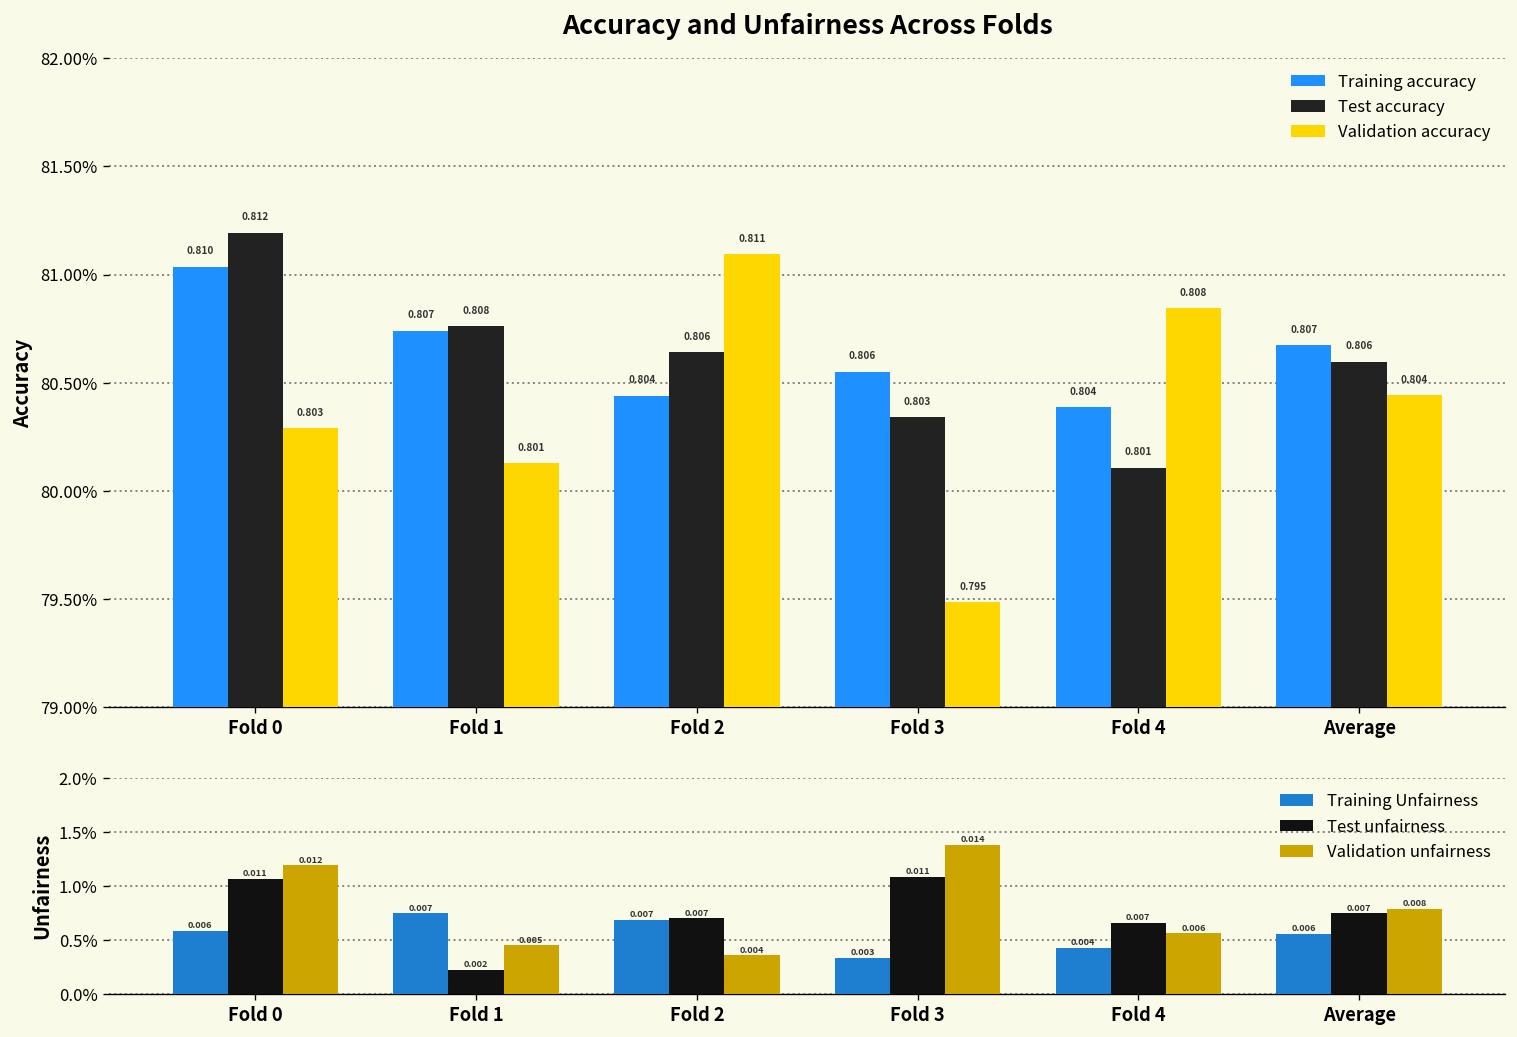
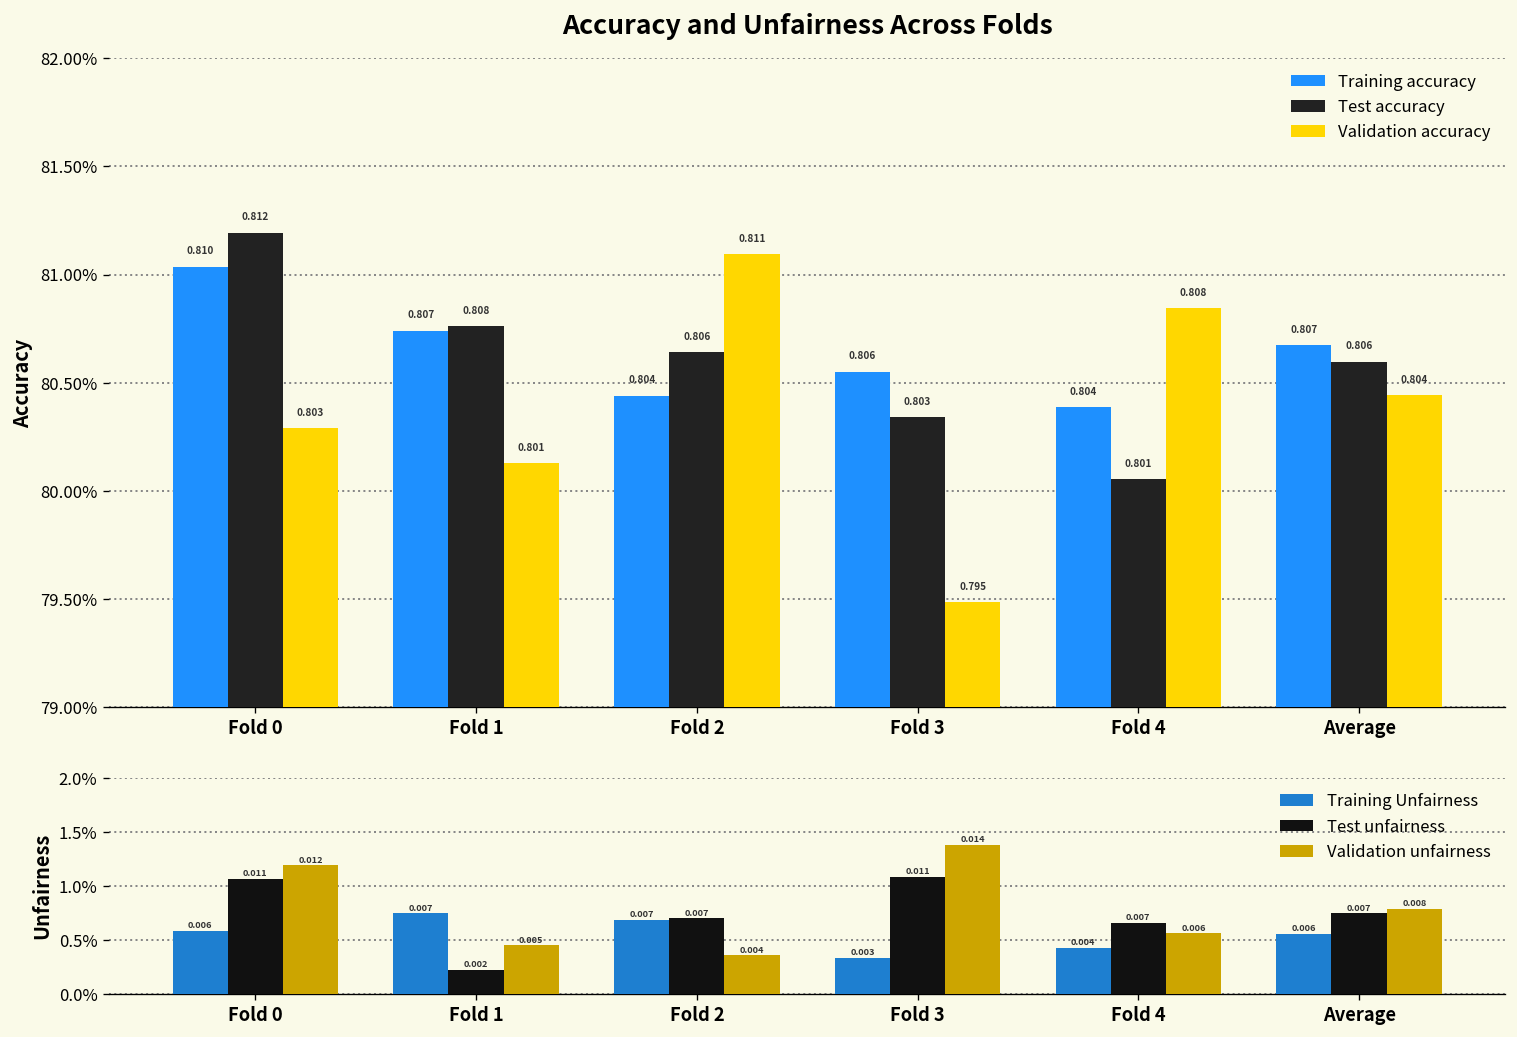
Accuracy and Unfairness Across Folds, Test accuracy, Fold 4: 80.11% -> 80.05%
